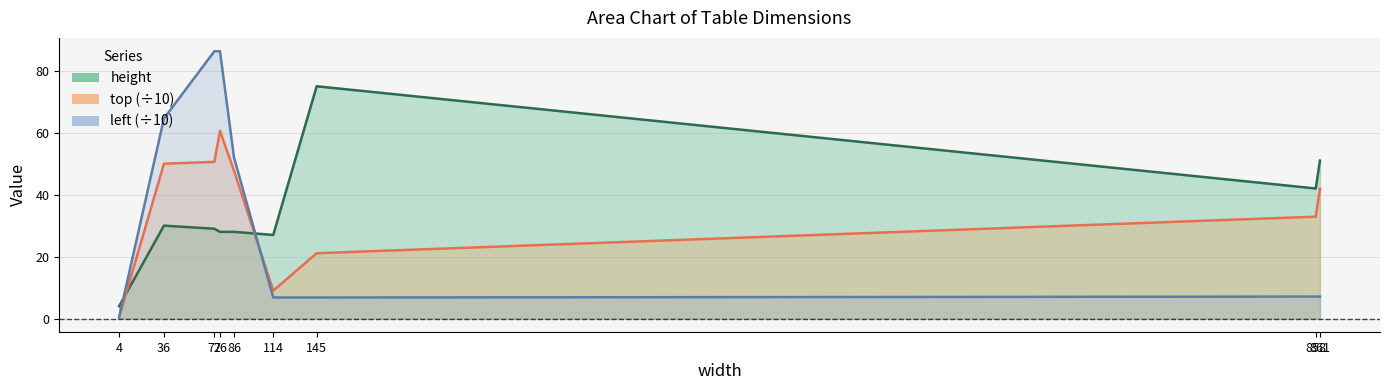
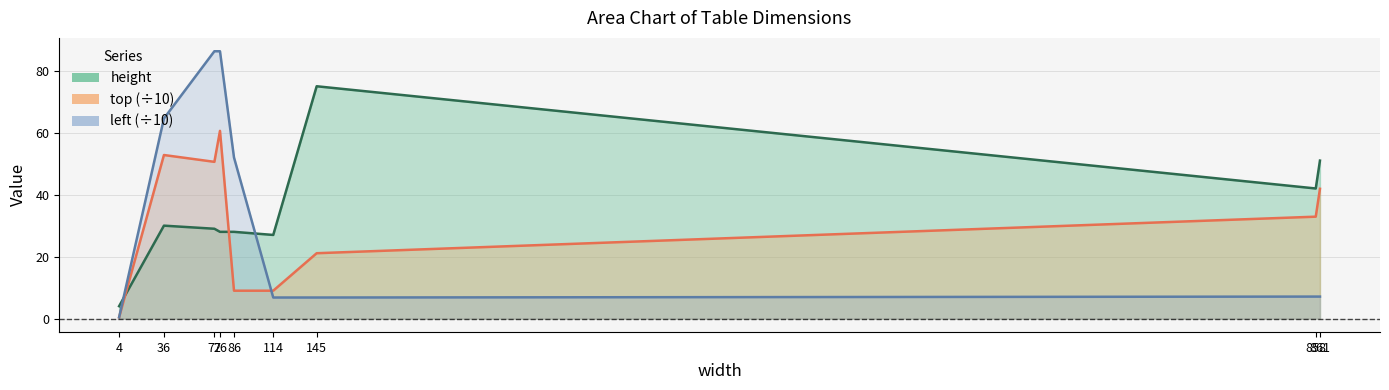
top (÷10), 36: 50 -> 53
top (÷10), 86: 48 -> 9
